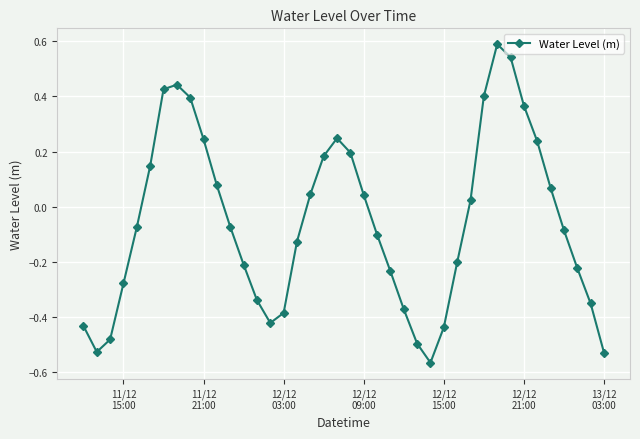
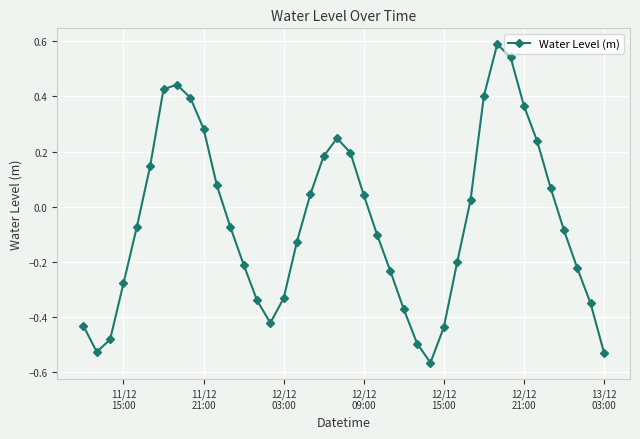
11/12 21:00: 0.24 -> 0.28
12/12 03:00: -0.38 -> -0.33
